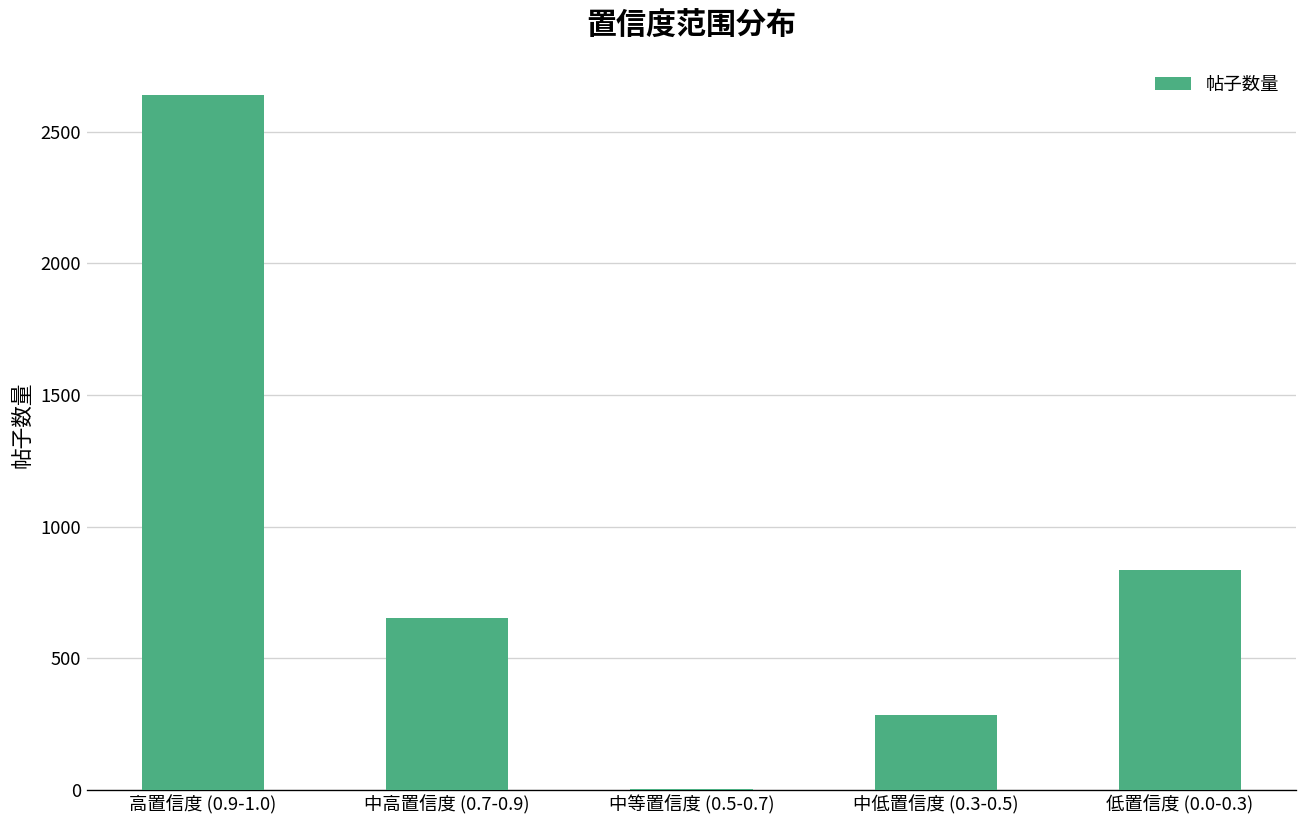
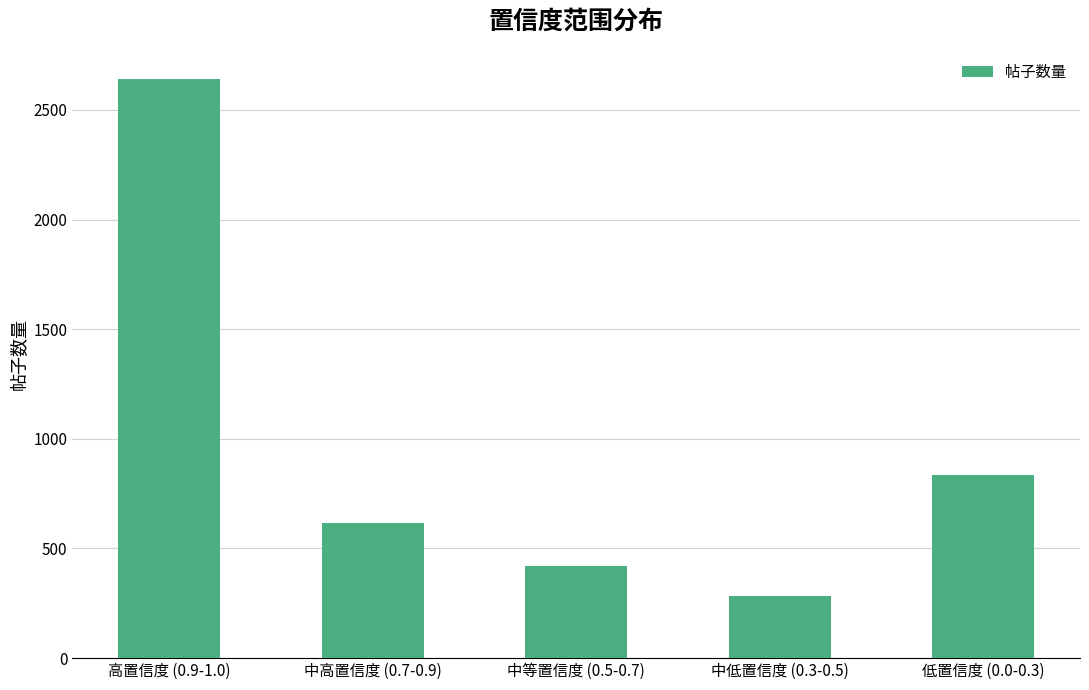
中高置信度 (0.7-0.9): 650 -> 620
中等置信度 (0.5-0.7): 0 -> 420
